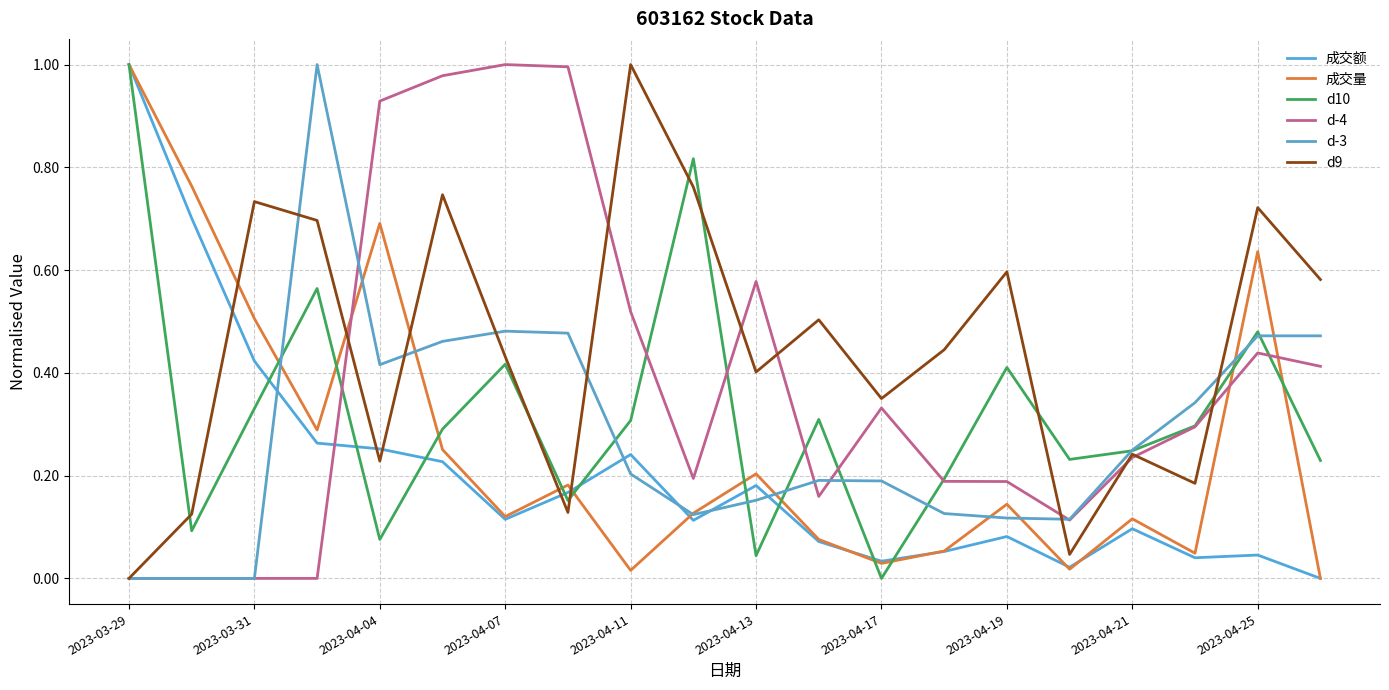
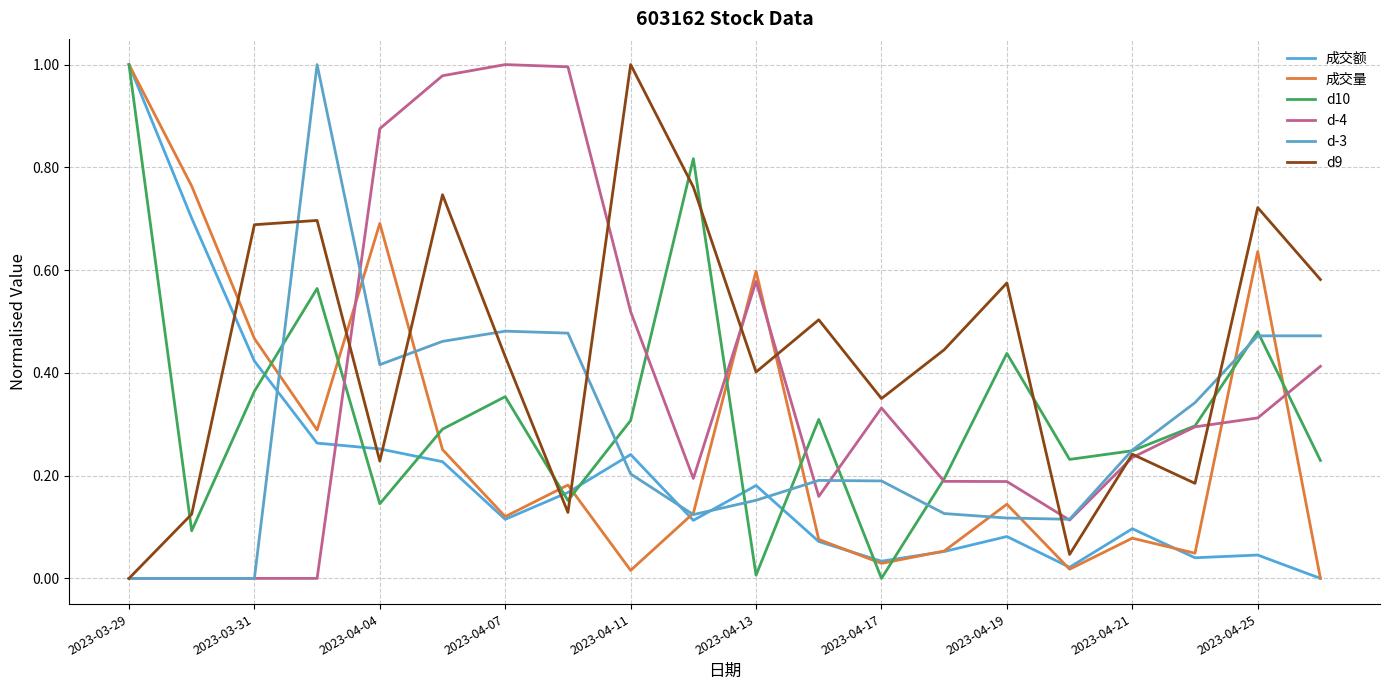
成交量, 2023-03-31: 0.51 -> 0.47
d10, 2023-03-31: 0.33 -> 0.36
d9, 2023-03-31: 0.73 -> 0.69
d10, 2023-04-04: 0.08 -> 0.15
d-4, 2023-04-04: 0.93 -> 0.88
d10, 2023-04-07: 0.42 -> 0.35
成交量, 2023-04-13: 0.20 -> 0.60
d10, 2023-04-13: 0.04 -> 0.01
d10, 2023-04-19: 0.41 -> 0.44
d9, 2023-04-19: 0.60 -> 0.58
成交量, 2023-04-21: 0.12 -> 0.08
d-4, 2023-04-25: 0.44 -> 0.31
